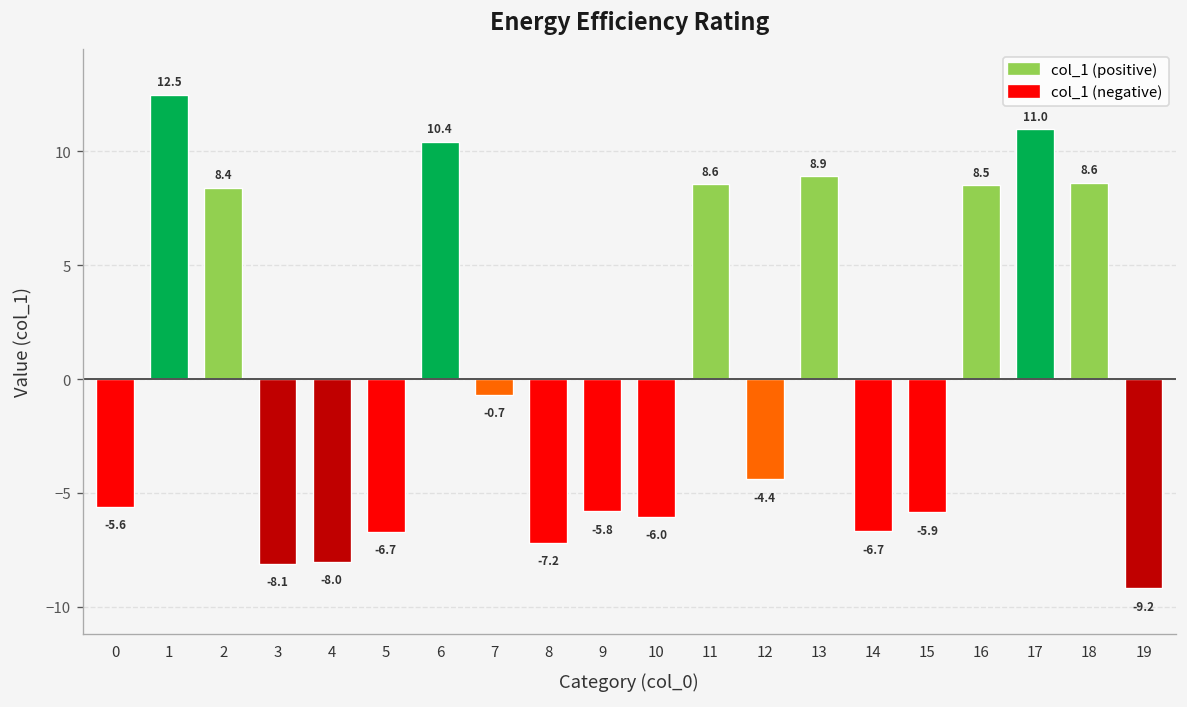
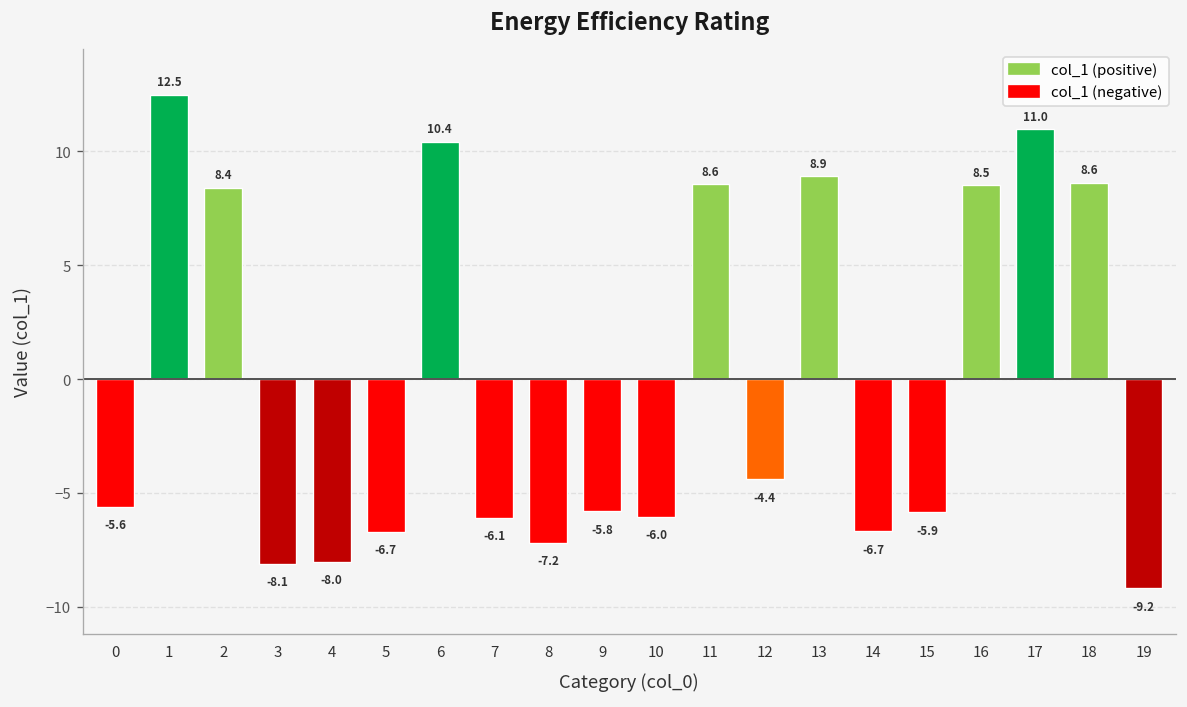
7: -0.7 -> -6.1
